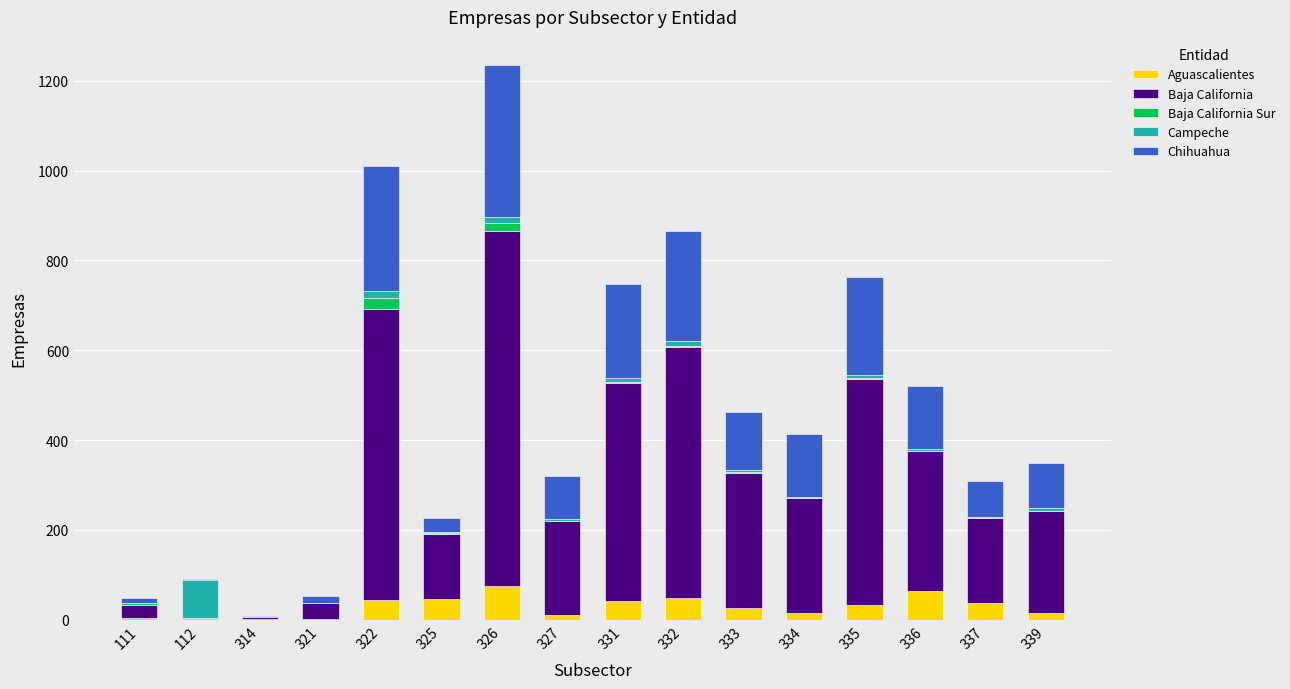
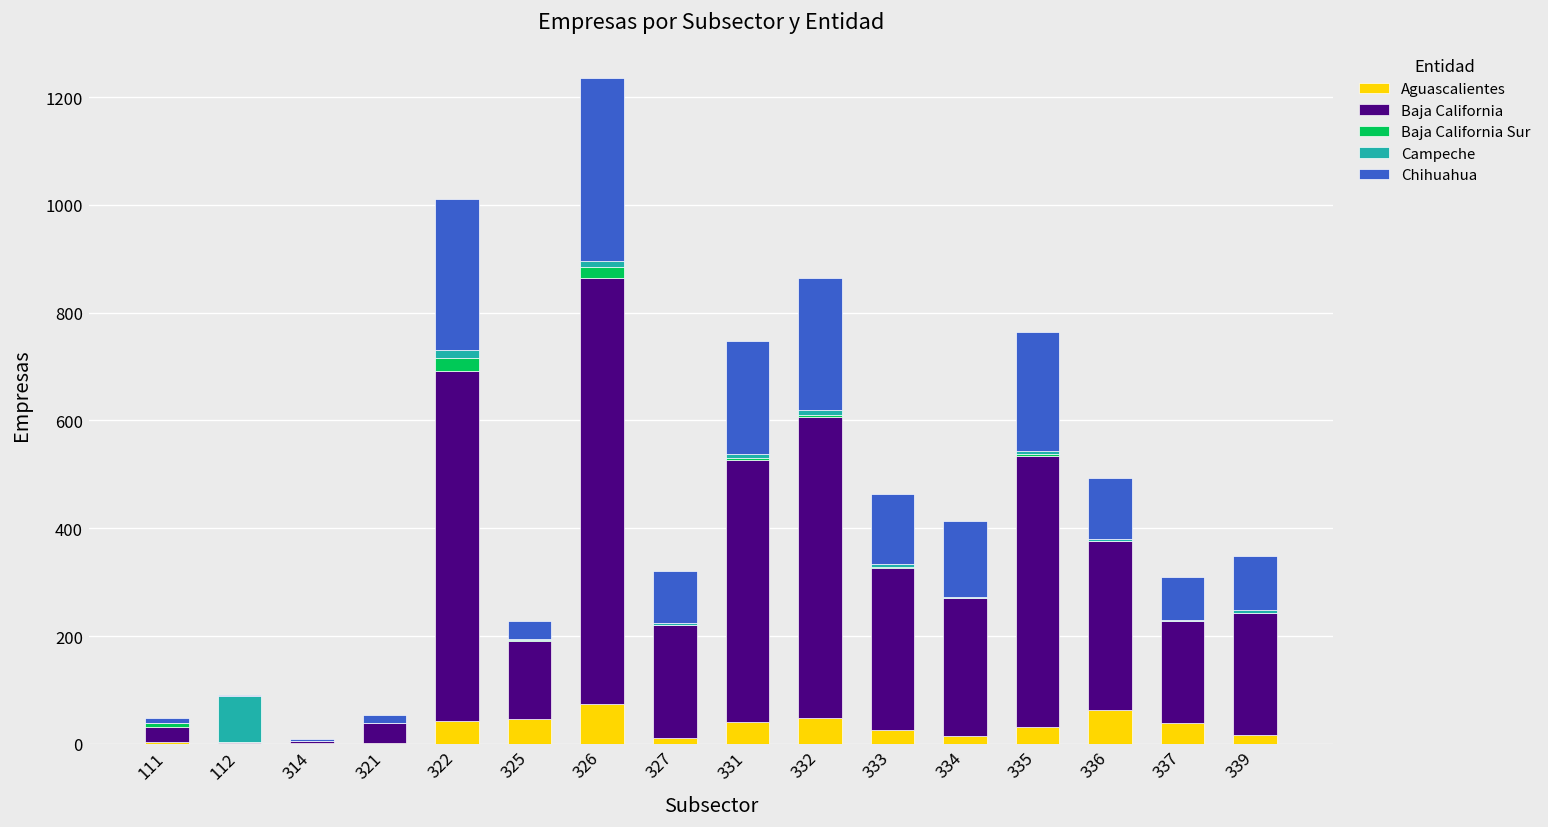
Chihuahua, 336: 140 -> 110
